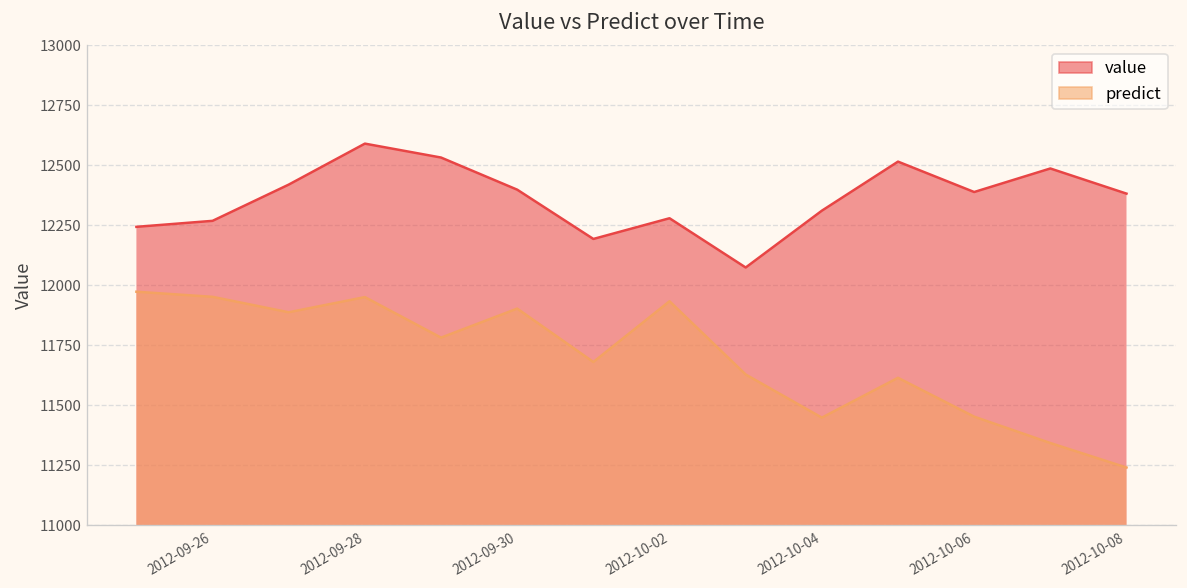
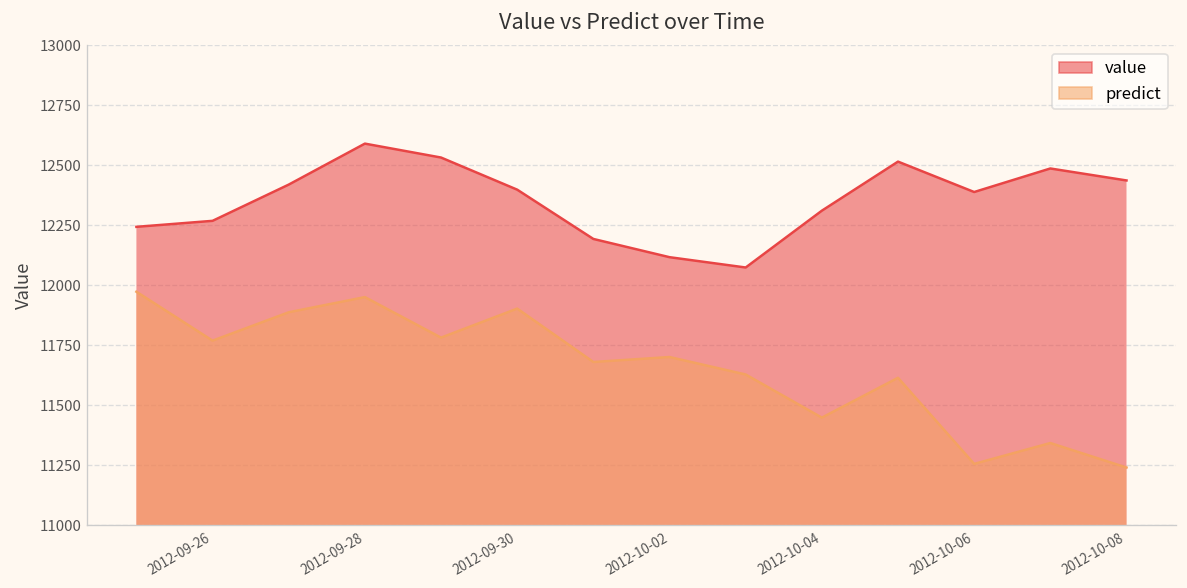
predict, 2012-09-26: 11950 -> 11770
value, 2012-10-02: 12280 -> 12120
predict, 2012-10-02: 11930 -> 11700
predict, 2012-10-06: 11450 -> 11260
value, 2012-10-08: 12380 -> 12440
